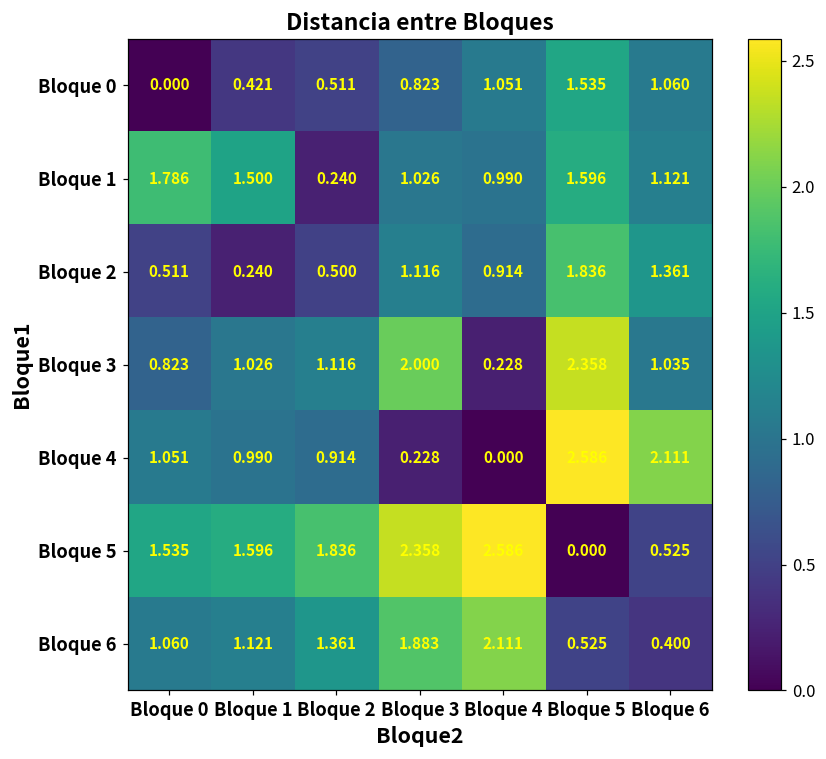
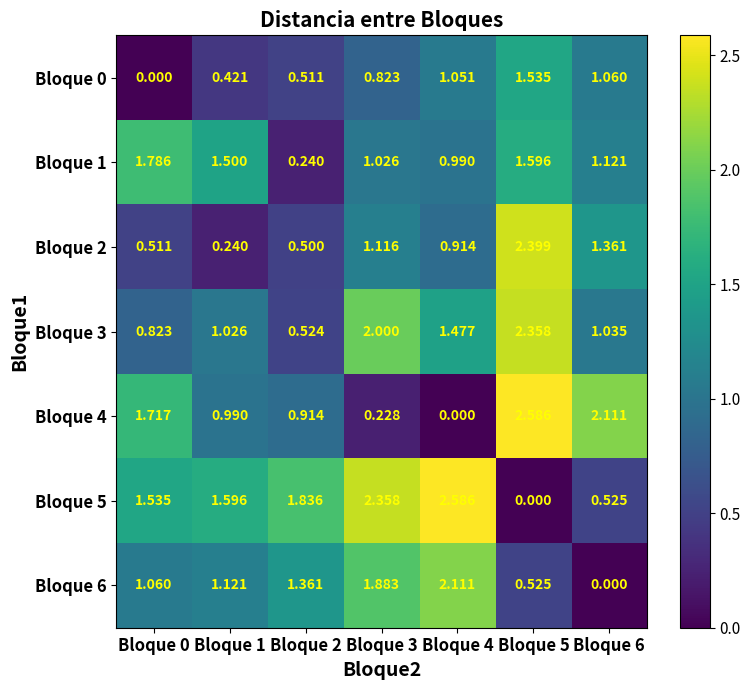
Bloque 2, Bloque 5: 1.836 -> 2.399
Bloque 3, Bloque 2: 1.116 -> 0.524
Bloque 3, Bloque 4: 0.228 -> 1.477
Bloque 4, Bloque 0: 1.051 -> 1.717
Bloque 6, Bloque 6: 0.400 -> 0.000
